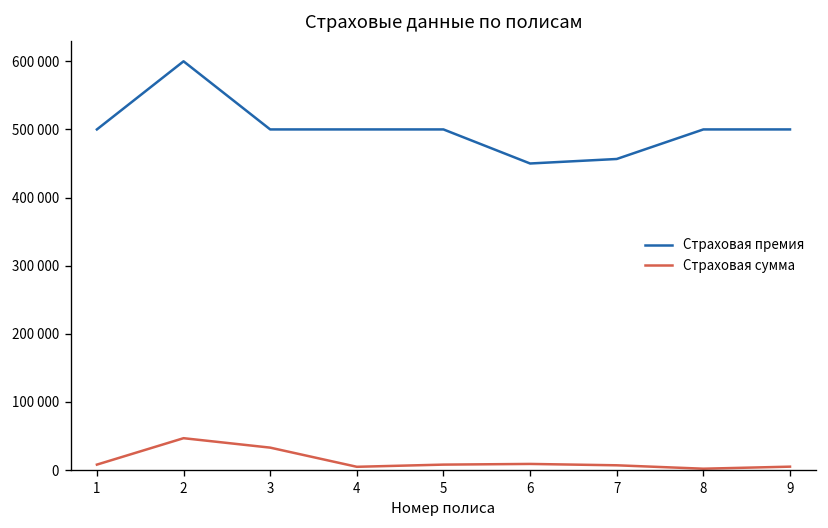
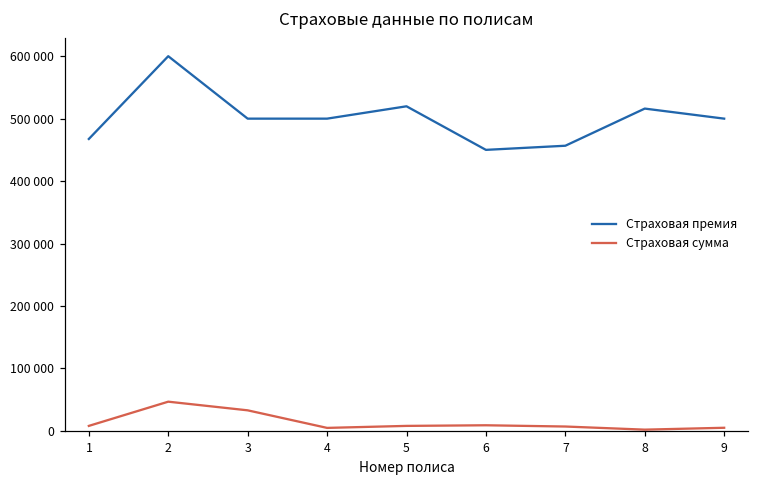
Страховая премия, 1: 500000 -> 470000
Страховая премия, 5: 500000 -> 520000
Страховая премия, 8: 500000 -> 520000
